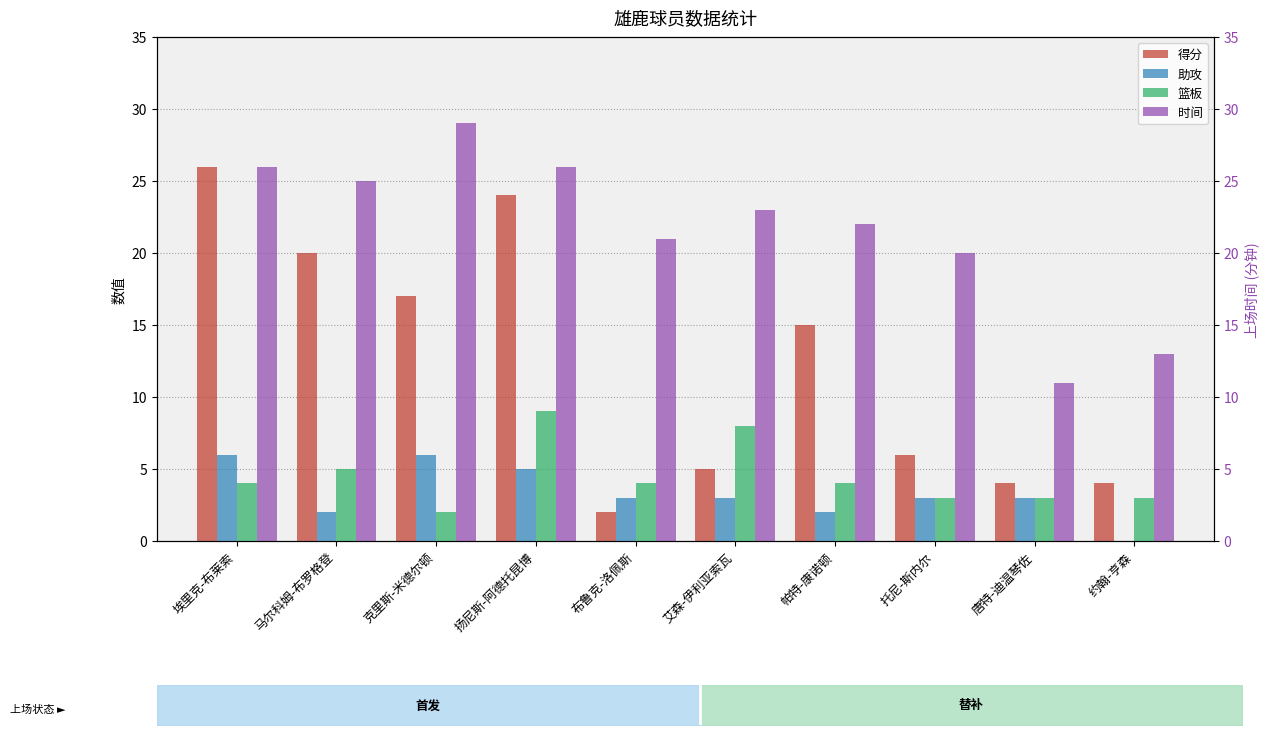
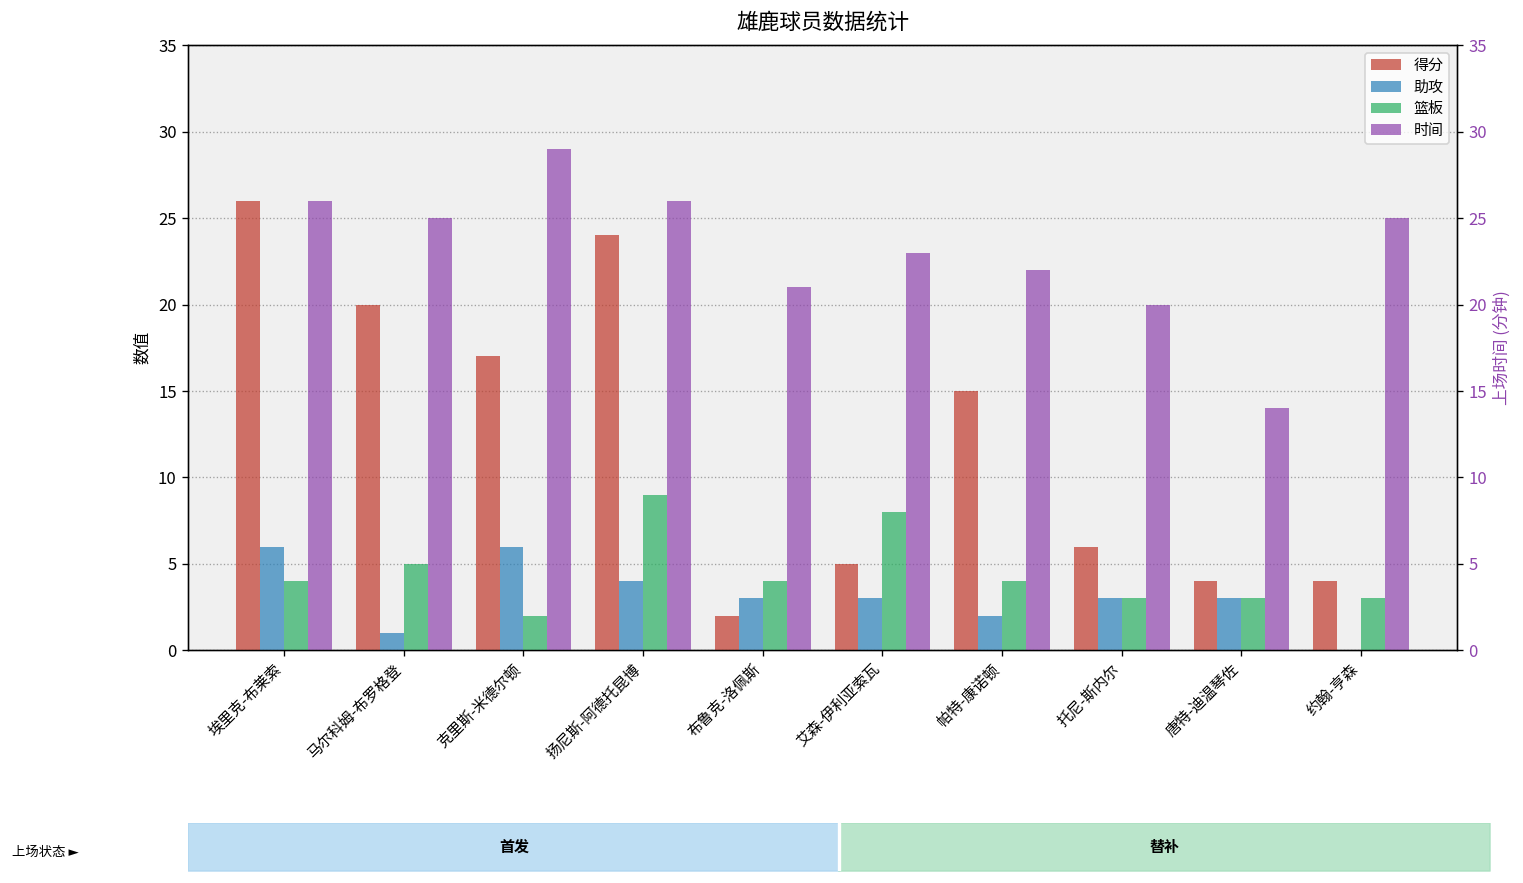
助攻, 马尔科姆-布罗格登: 2 -> 1
助攻, 扬尼斯-阿德托昆博: 5 -> 4
时间, 唐特-迪温琴佐: 11 -> 14
时间, 约翰-亨森: 13 -> 25
